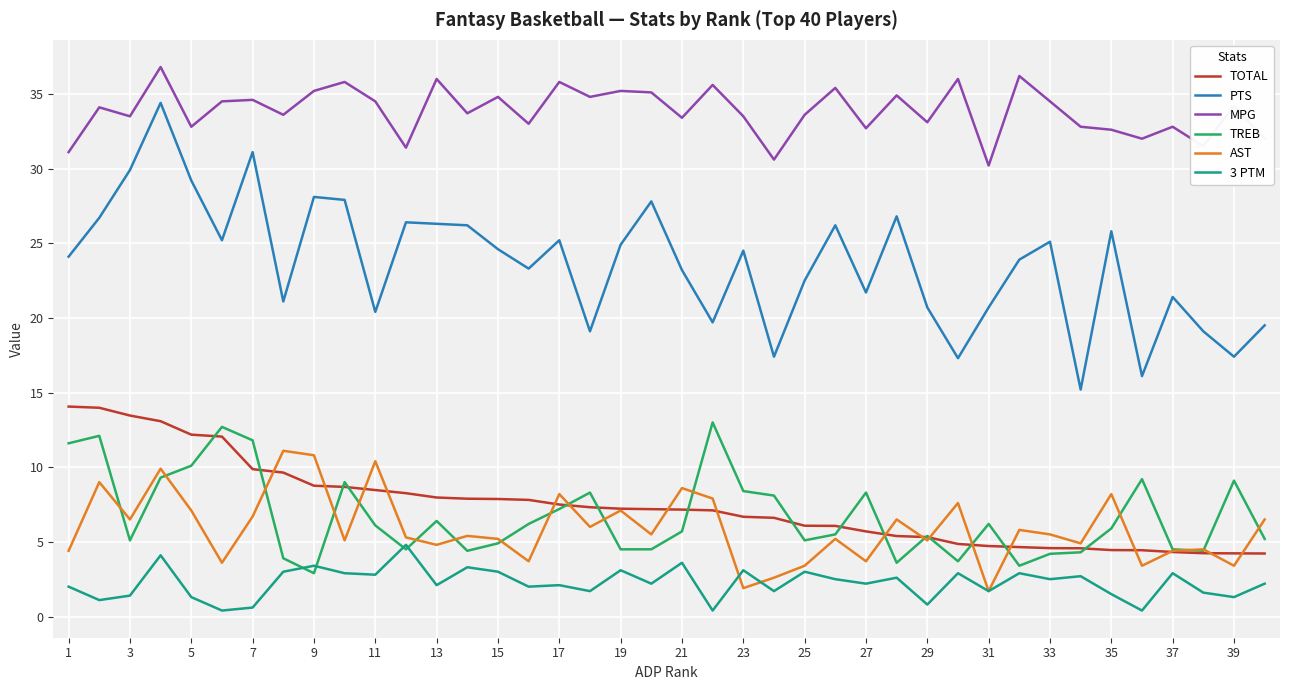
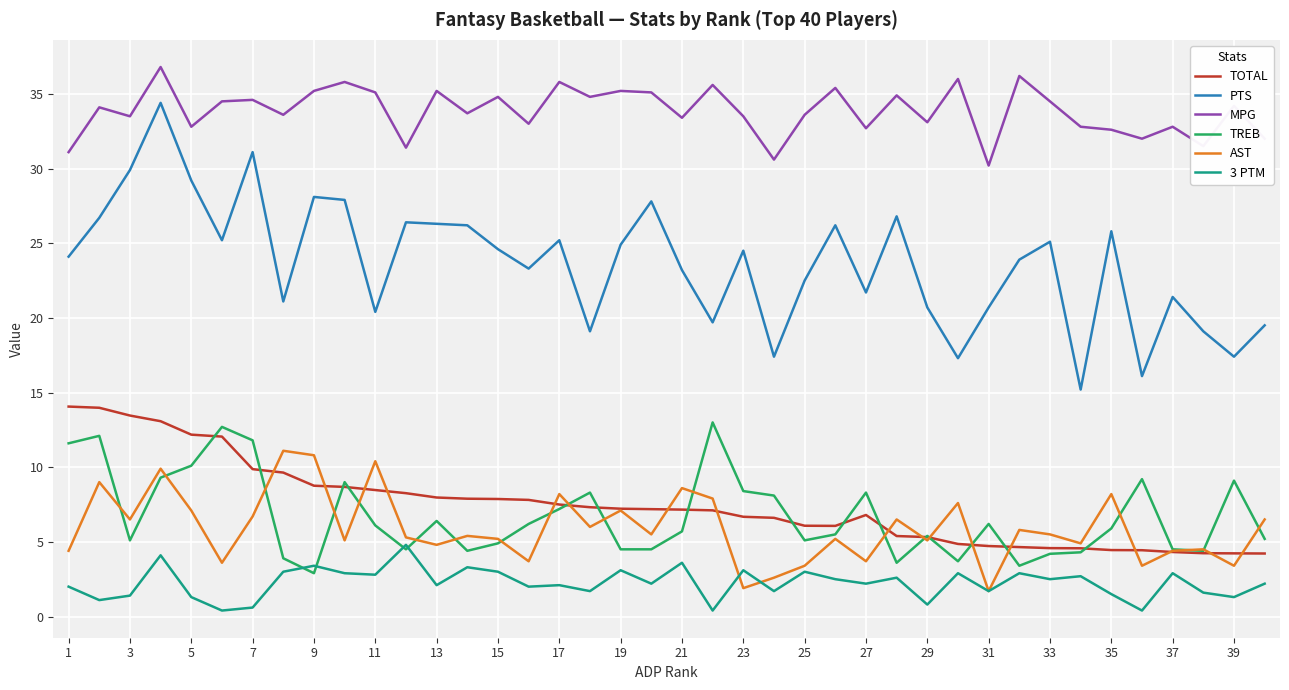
MPG, 11: 34.5 -> 35.1
MPG, 13: 36.0 -> 35.2
TOTAL, 27: 5.7 -> 6.8
